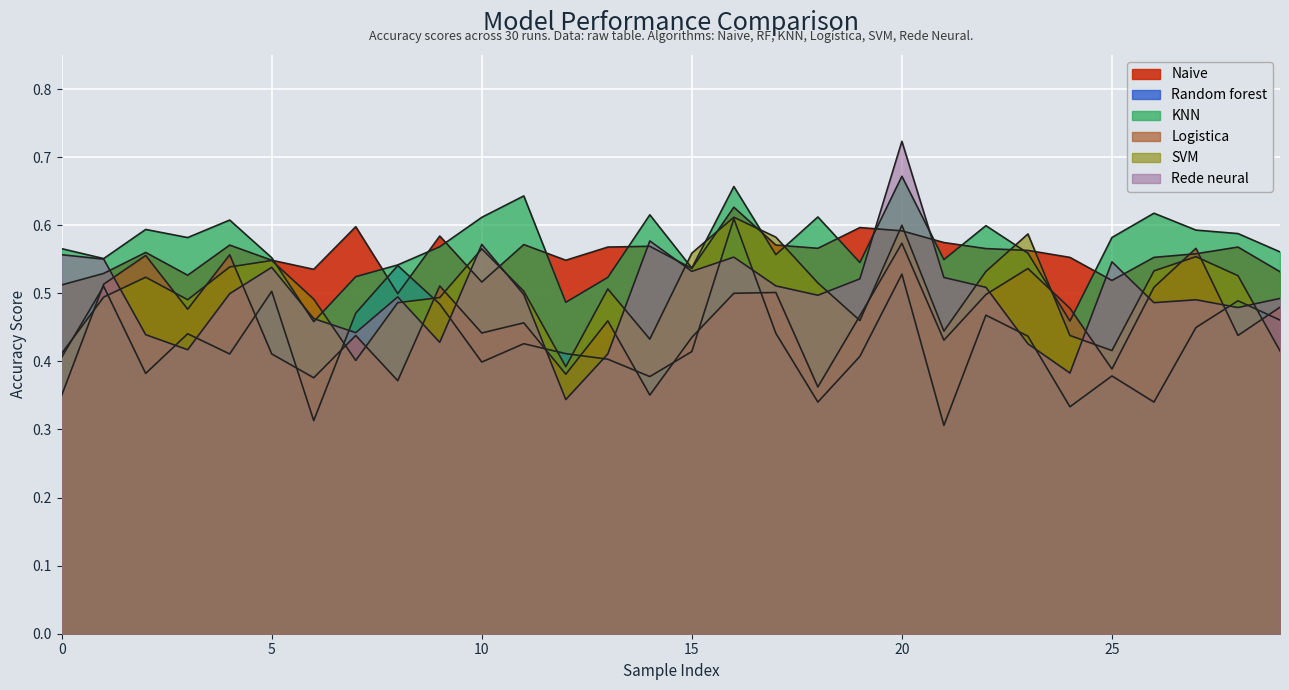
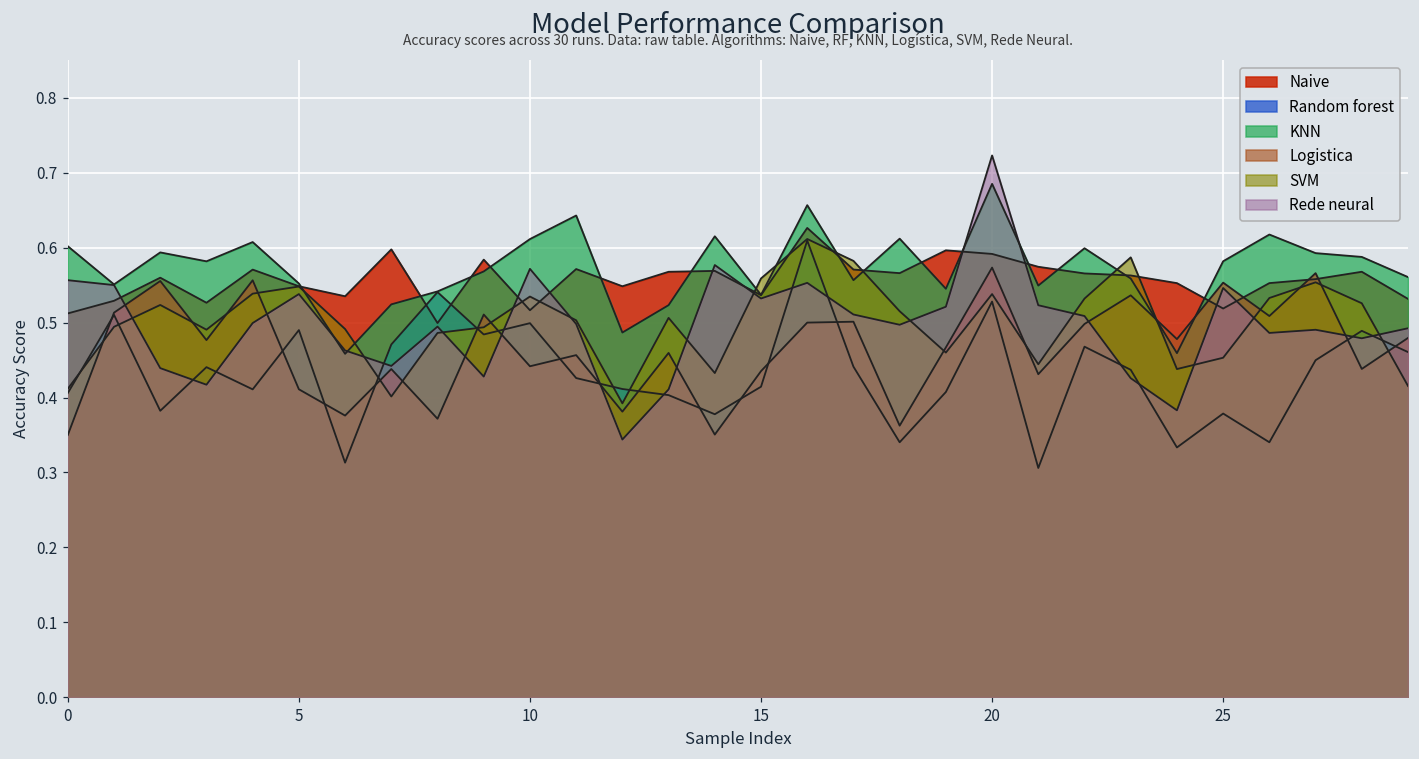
KNN, 0: 0.57 -> 0.60
Random forest, 5: 0.50 -> 0.49
Random forest, 10: 0.40 -> 0.50
SVM, 10: 0.57 -> 0.53
KNN, 20: 0.67 -> 0.69
SVM, 20: 0.60 -> 0.54
Logistica, 25: 0.39 -> 0.55
SVM, 25: 0.42 -> 0.45
